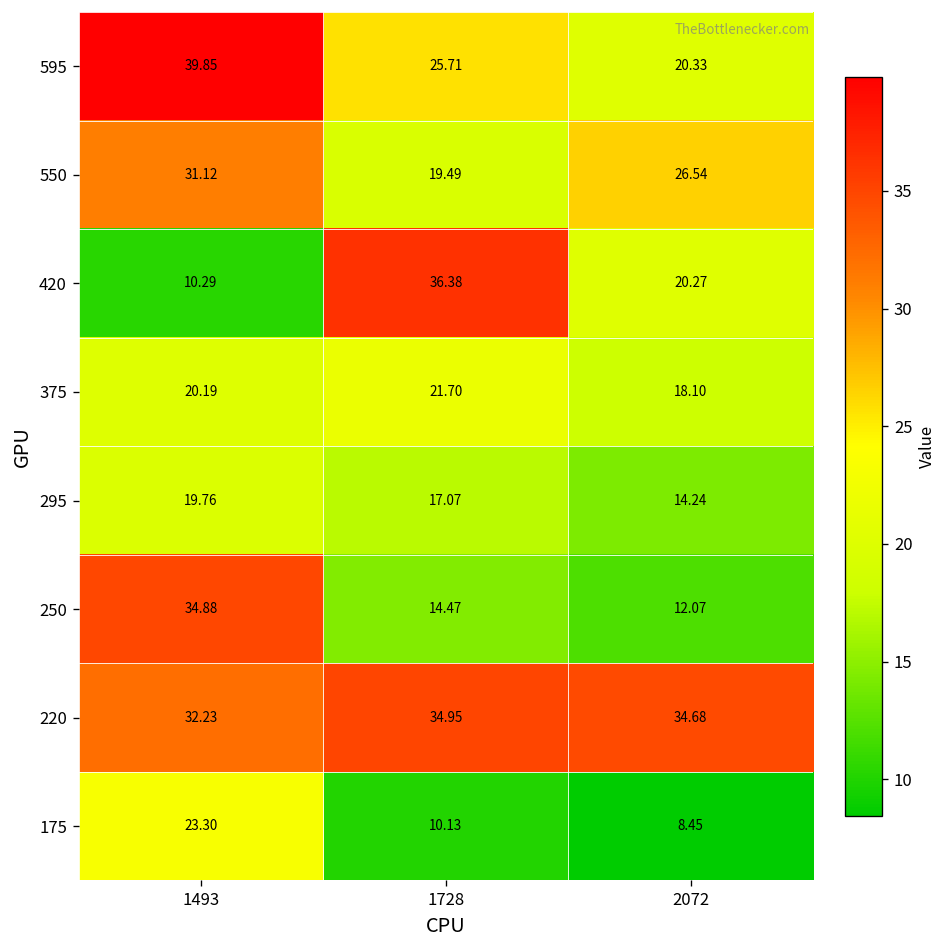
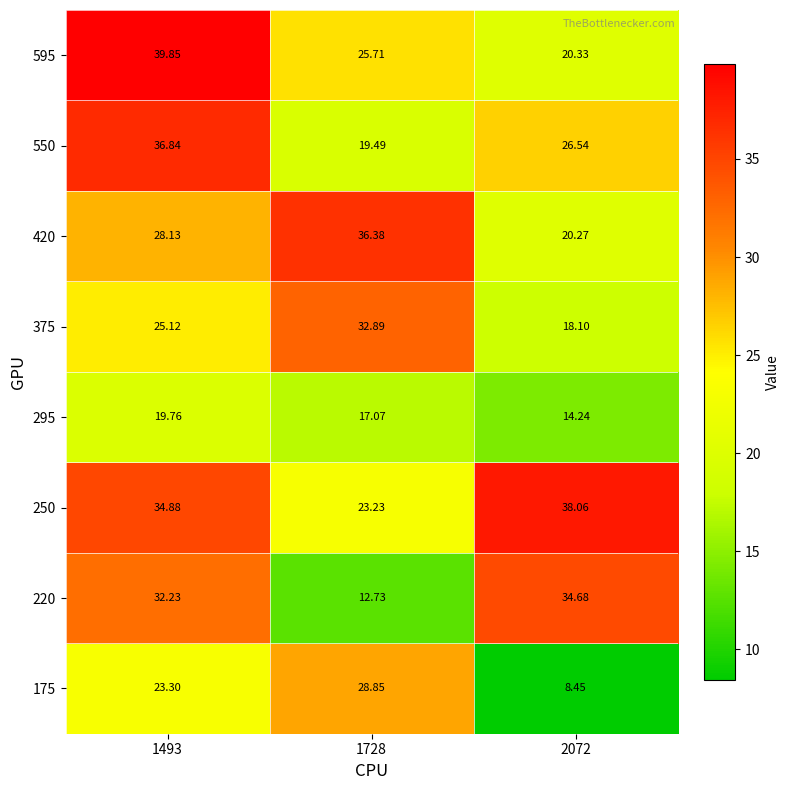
550, 1493: 31.12 -> 36.84
420, 1493: 10.29 -> 28.13
375, 1493: 20.19 -> 25.12
375, 1728: 21.70 -> 32.89
250, 1728: 14.47 -> 23.23
250, 2072: 12.07 -> 38.06
220, 1728: 34.95 -> 12.73
175, 1728: 10.13 -> 28.85
